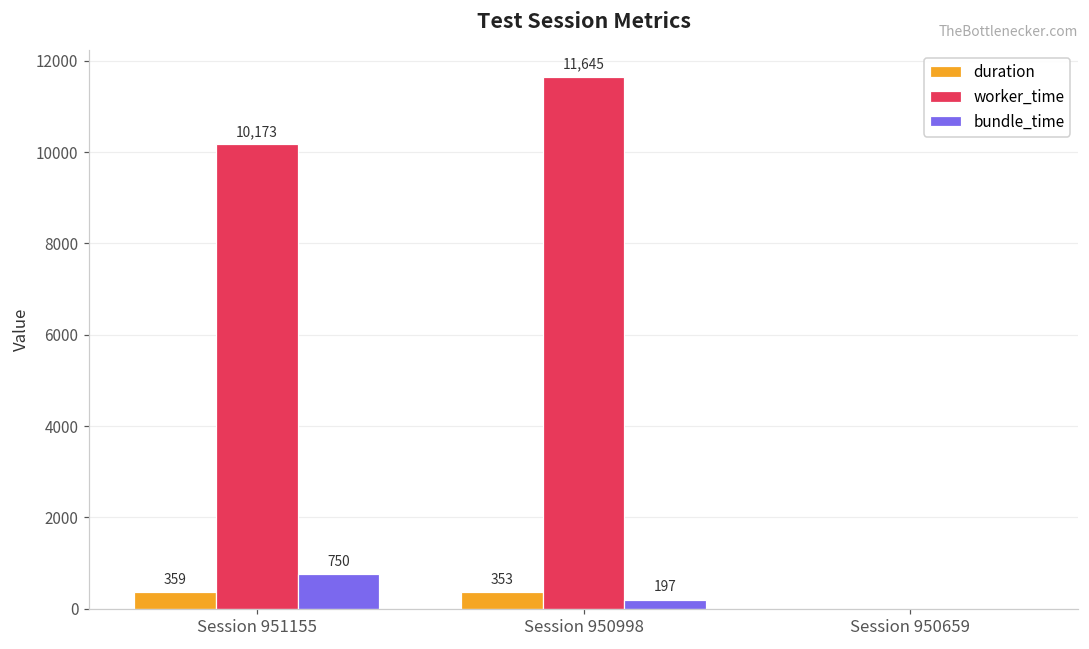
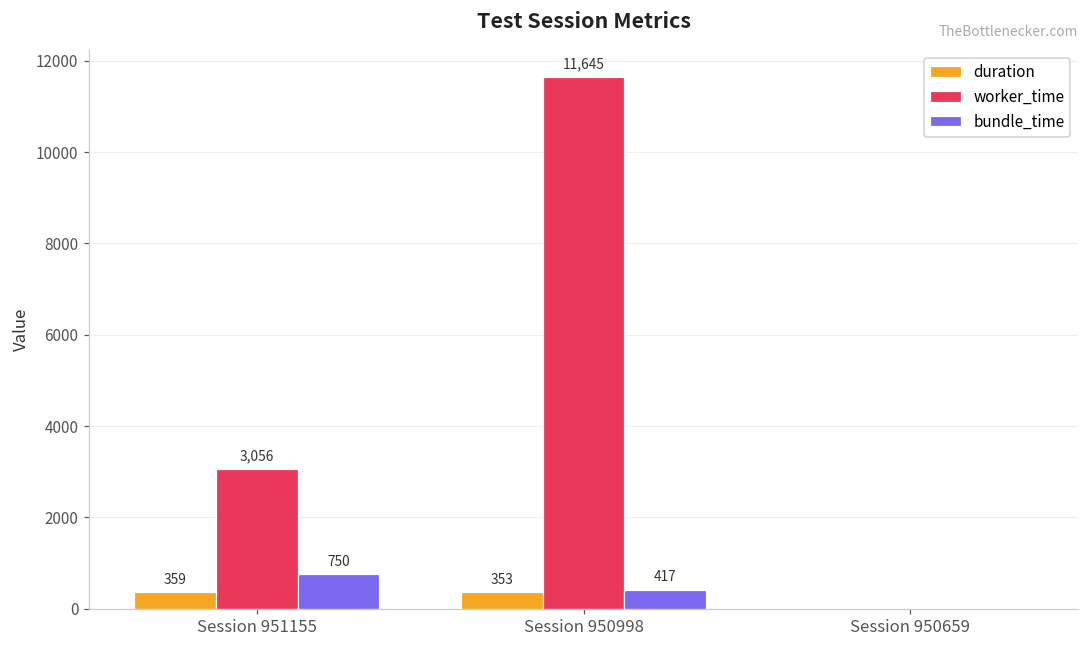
worker_time, Session 951155: 10,173 -> 3,056
bundle_time, Session 950998: 197 -> 417
